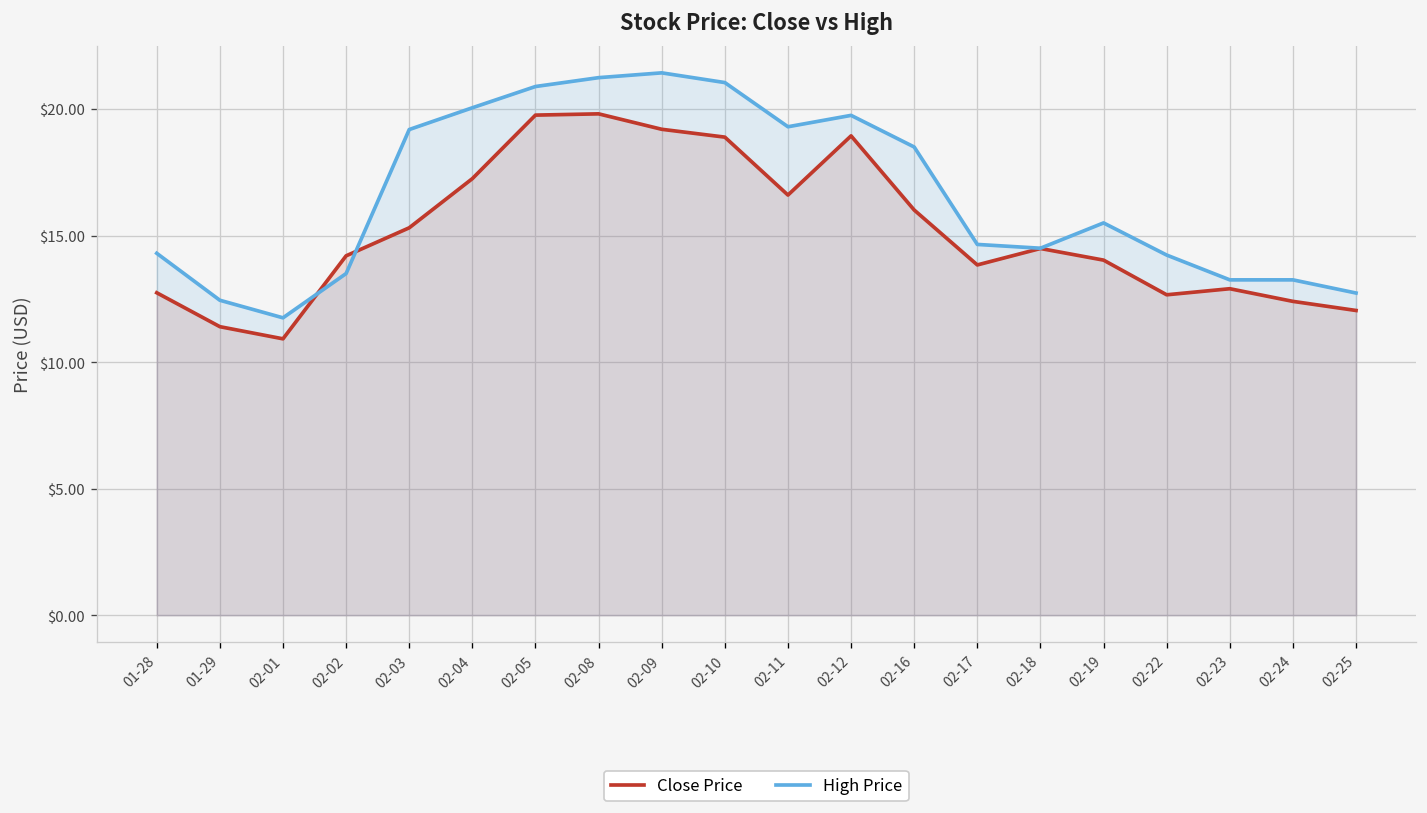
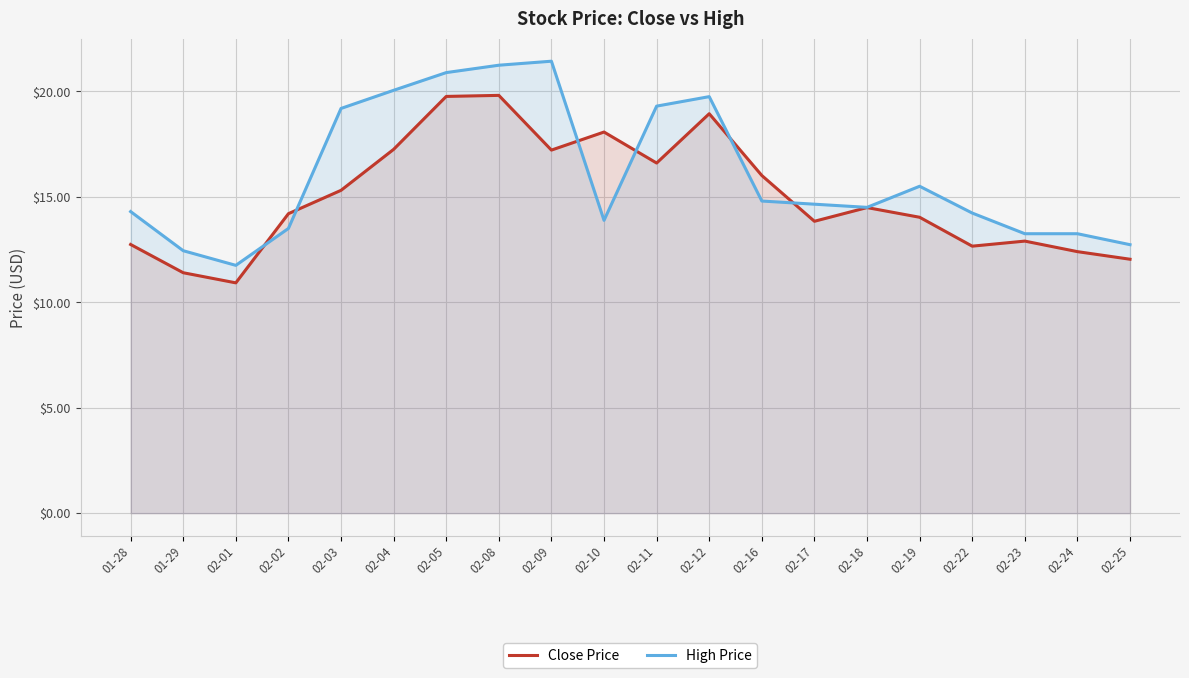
Close Price, 02-09: $19.2 -> $17.2
Close Price, 02-10: $18.9 -> $18.1
High Price, 02-10: $21.0 -> $13.9
High Price, 02-16: $18.5 -> $14.8
